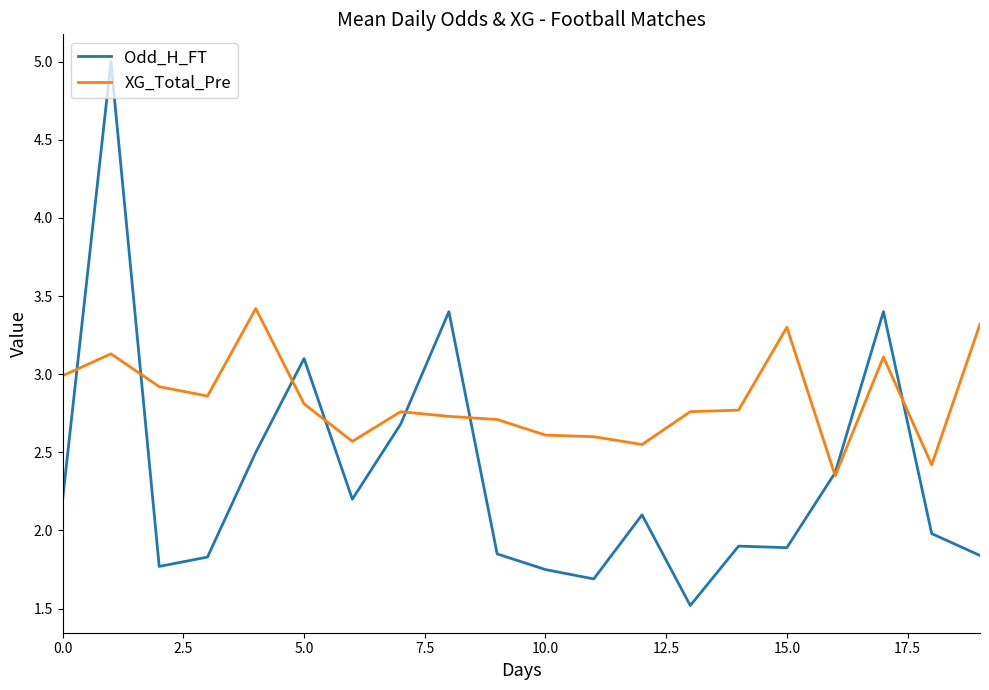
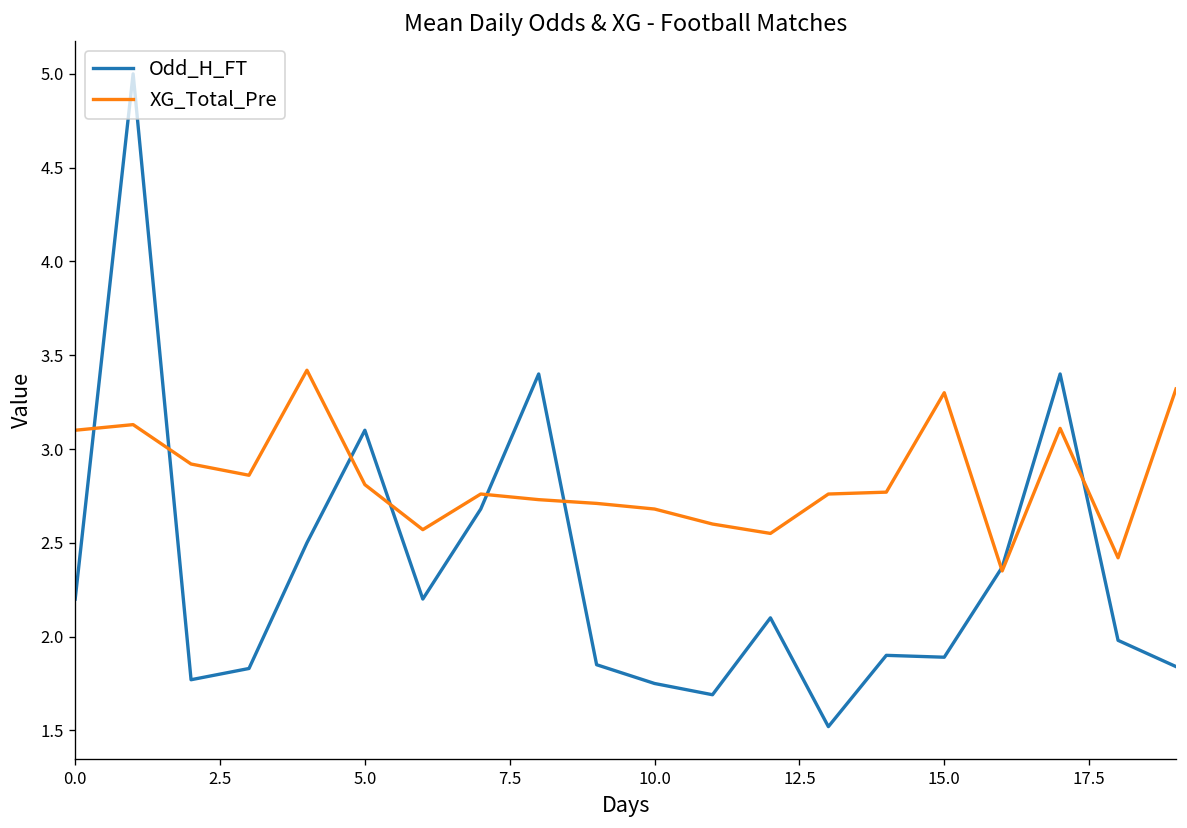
XG_Total_Pre, 0.0: 2.99 -> 3.10
XG_Total_Pre, 10.0: 2.61 -> 2.68
